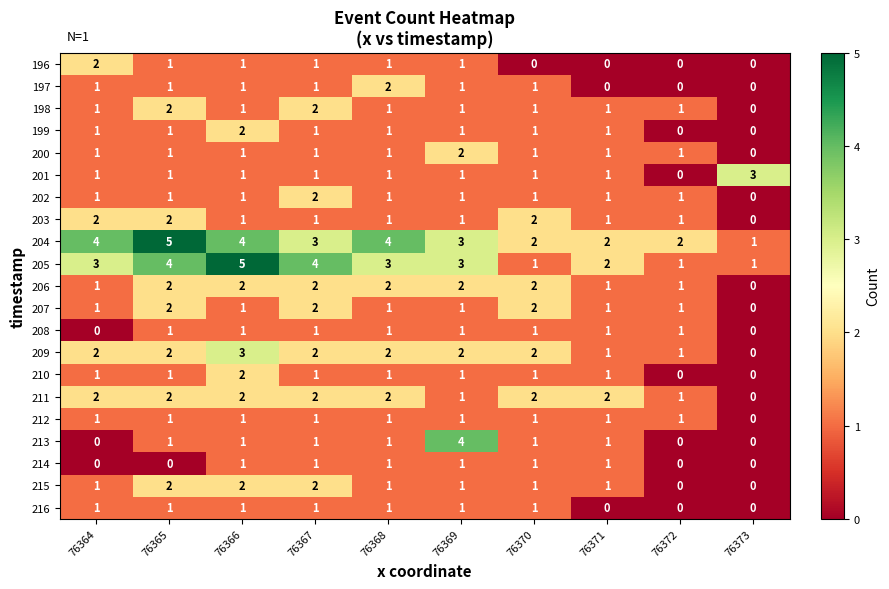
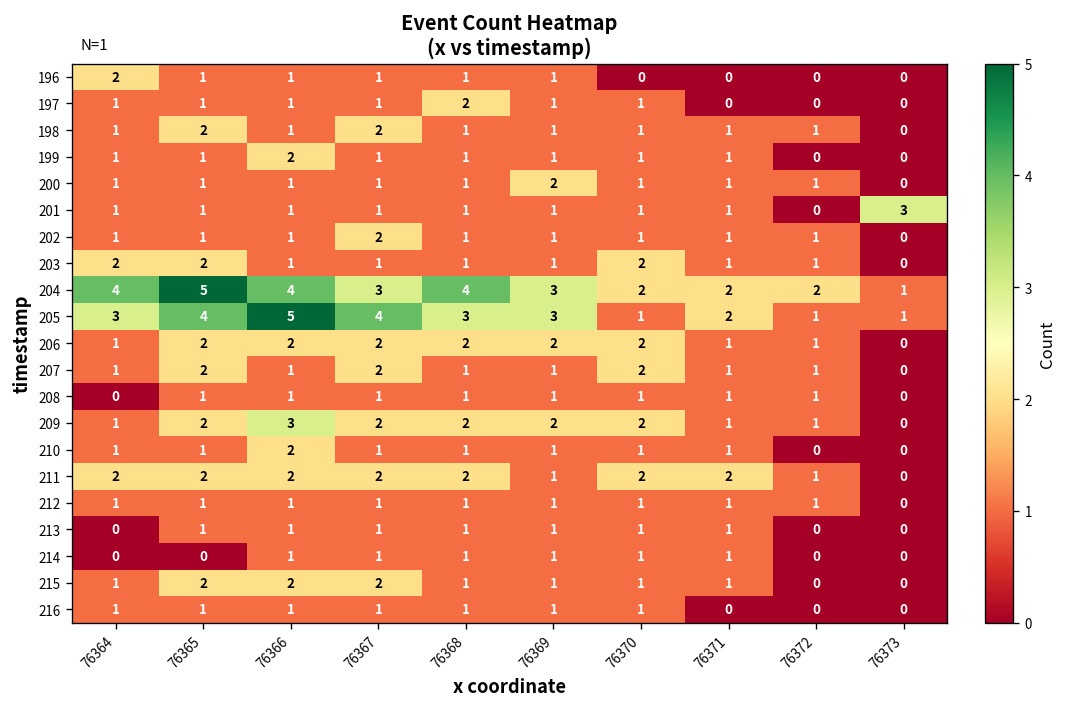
209, 76364: 2 -> 1
213, 76369: 4 -> 1
